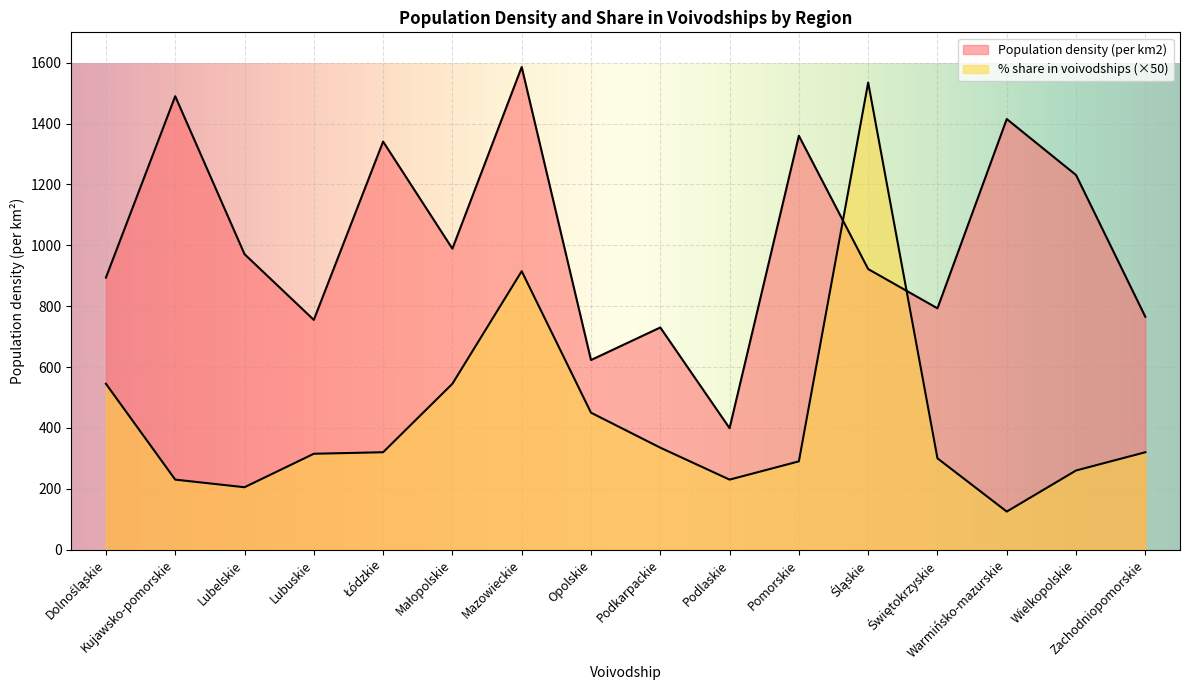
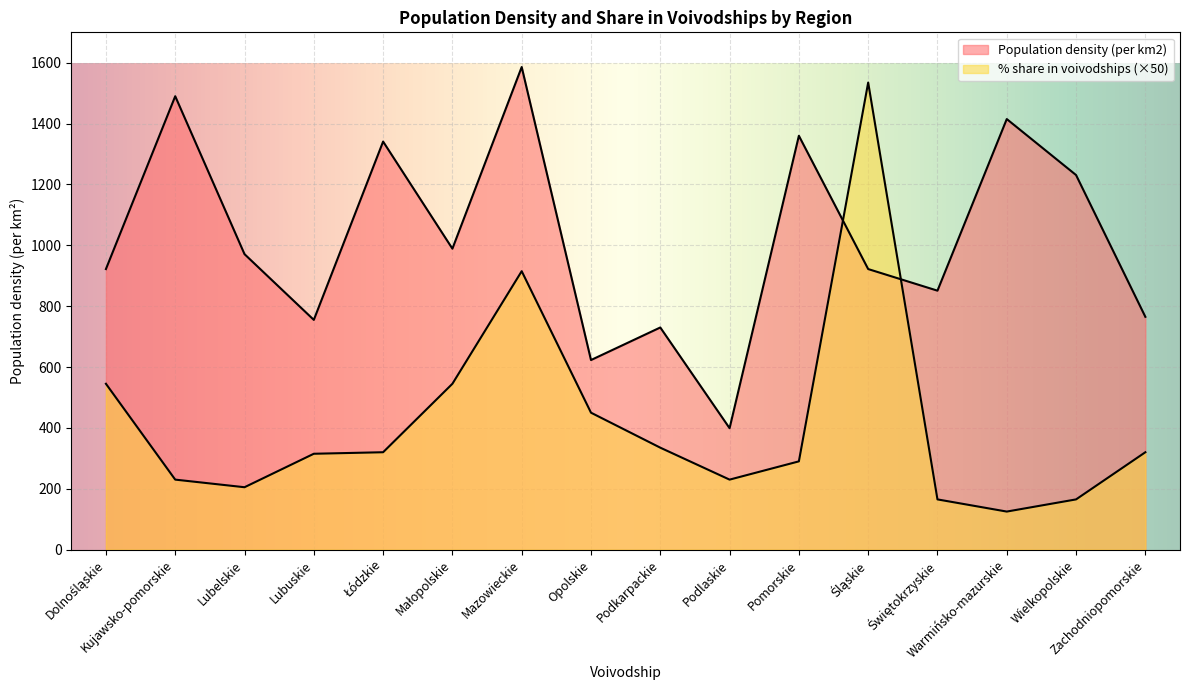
Population density (per km2), Dolnośląskie: 890 -> 920
Population density (per km2), Świętokrzyskie: 790 -> 850
% share in voivodships (×50), Świętokrzyskie: 300 -> 170
% share in voivodships (×50), Wielkopolskie: 260 -> 170
